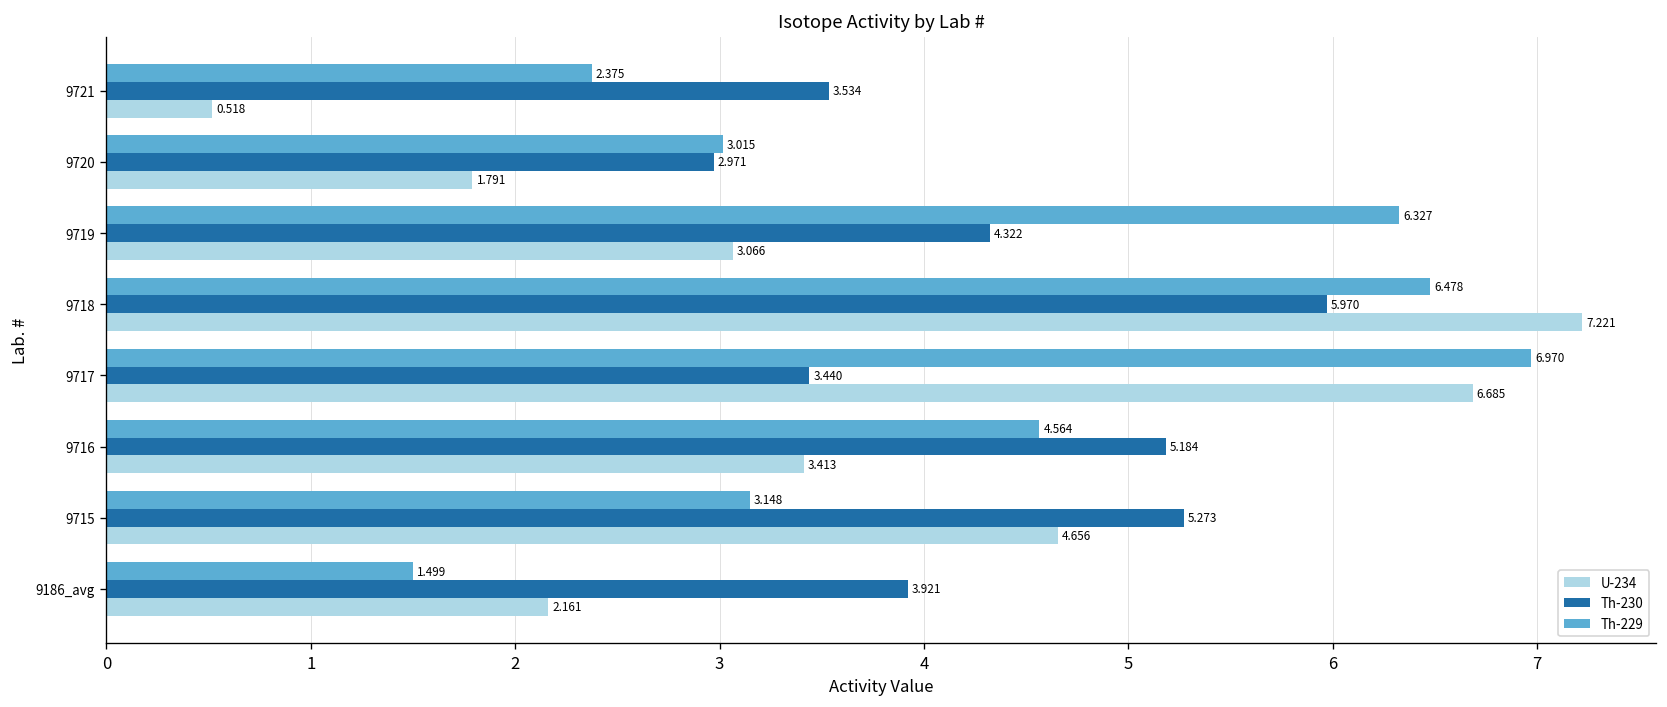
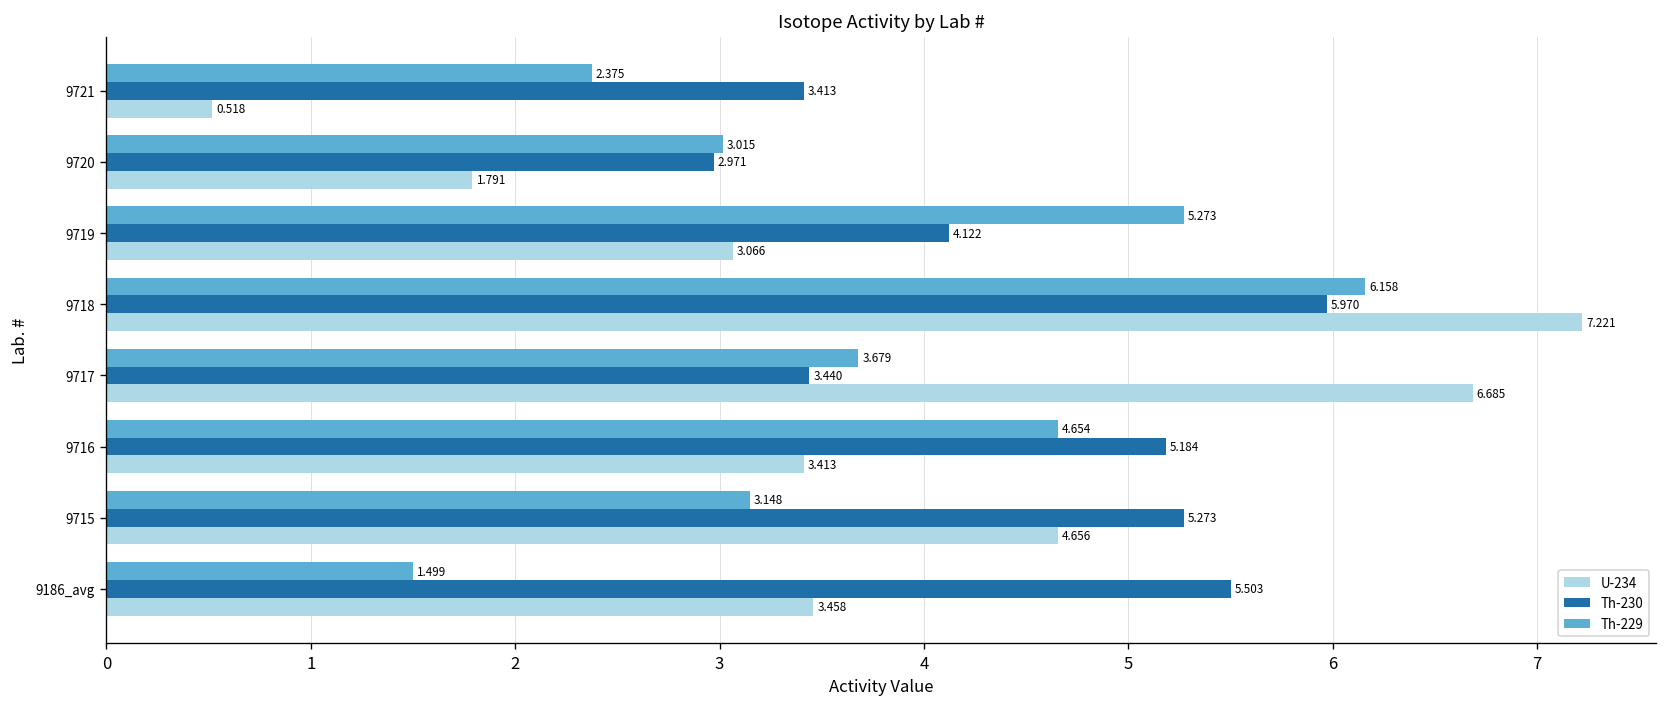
Th-230, 9721: 3.534 -> 3.413
Th-229, 9719: 6.327 -> 5.273
Th-230, 9719: 4.322 -> 4.122
Th-229, 9718: 6.478 -> 6.158
Th-229, 9717: 6.970 -> 3.679
Th-229, 9716: 4.564 -> 4.654
Th-230, 9186_avg: 3.921 -> 5.503
U-234, 9186_avg: 2.161 -> 3.458
